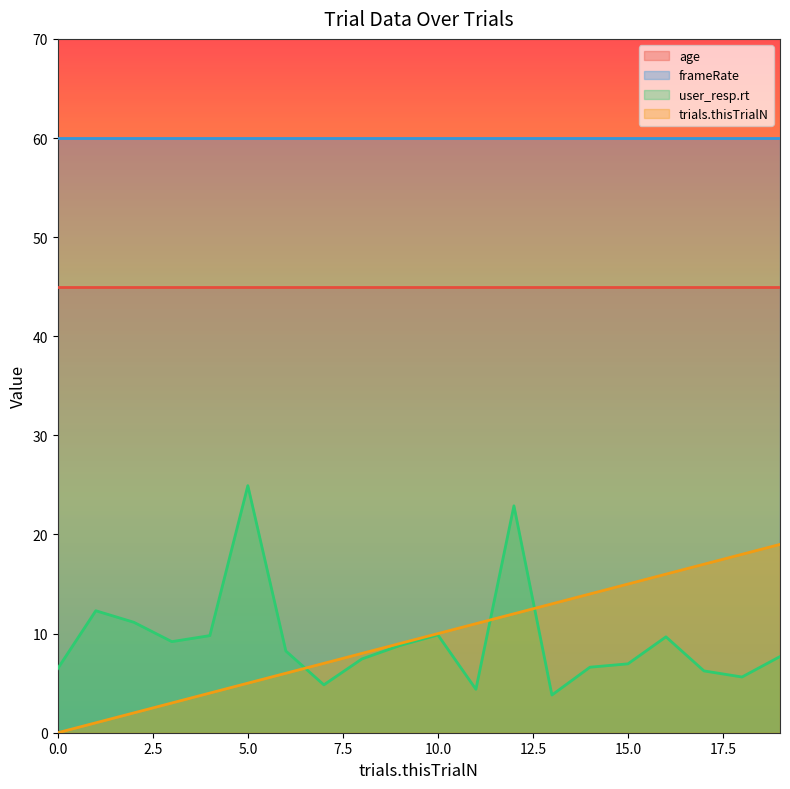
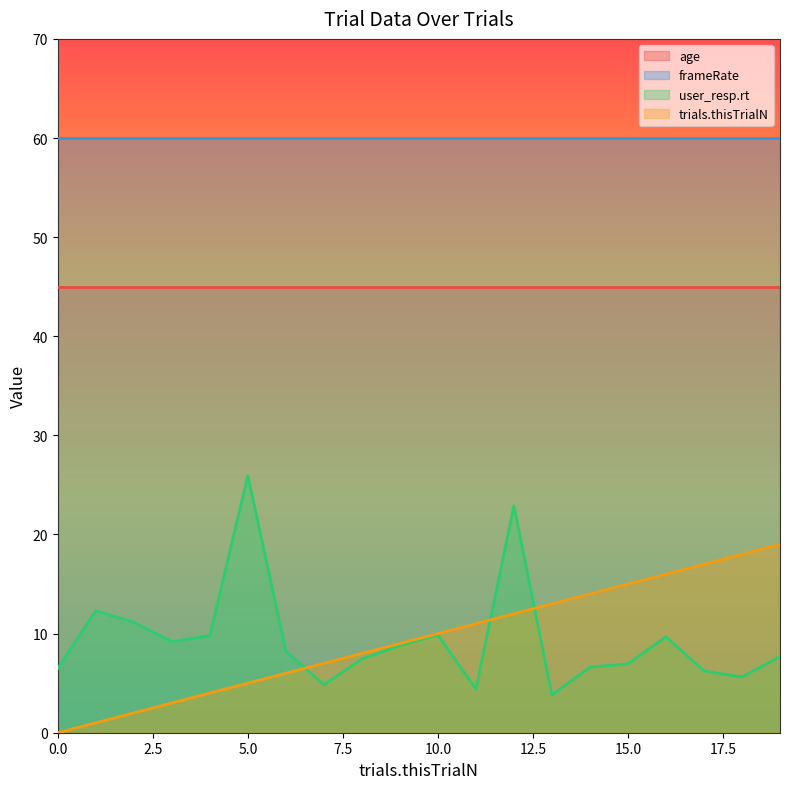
user_resp.rt, 5.0: 25 -> 26
